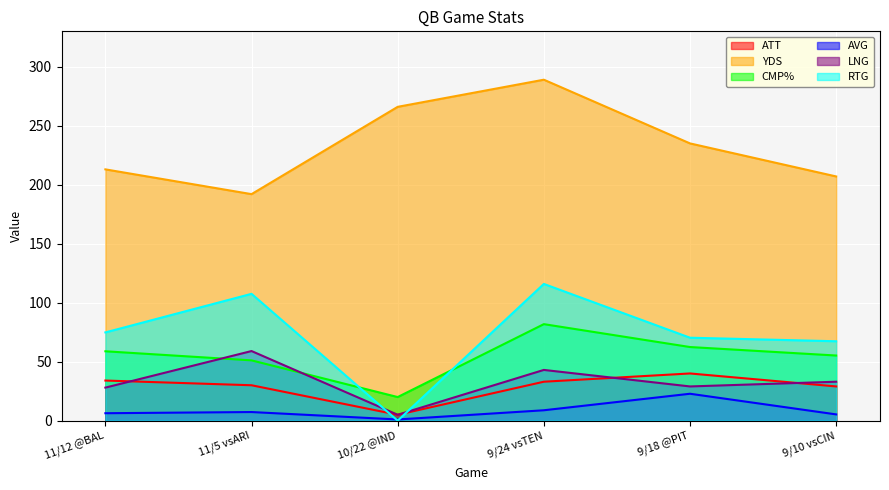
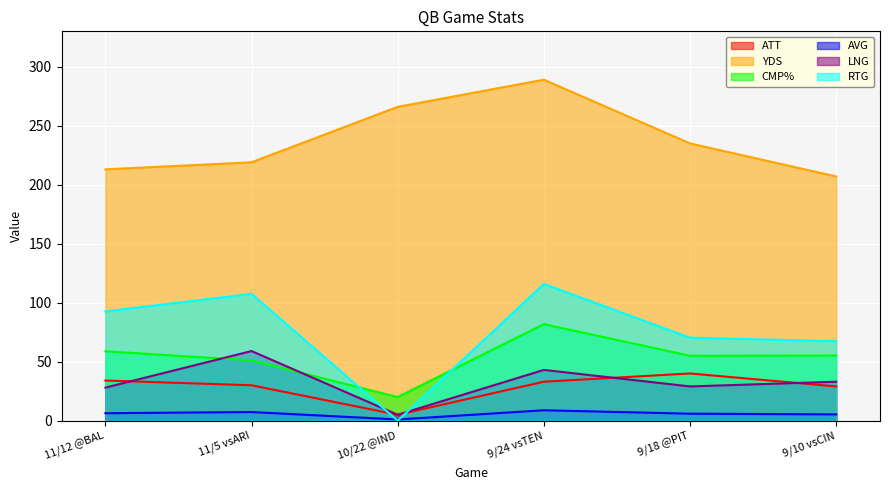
RTG, 11/12 @BAL: 75 -> 93
YDS, 11/5 vsARI: 192 -> 219
CMP%, 9/18 @PIT: 62 -> 55
AVG, 9/18 @PIT: 23 -> 6
